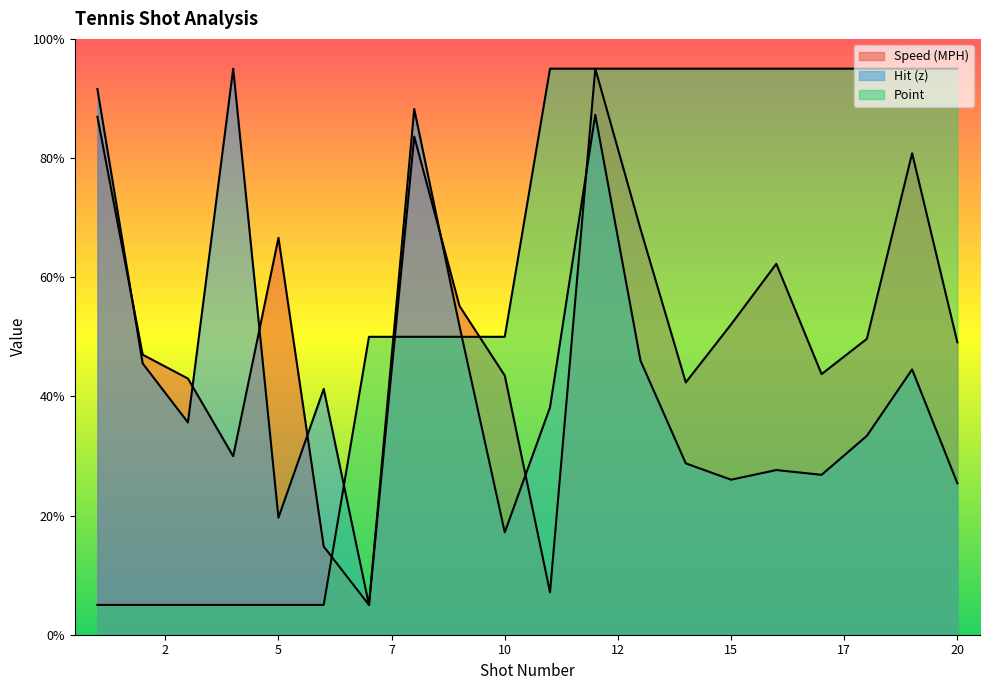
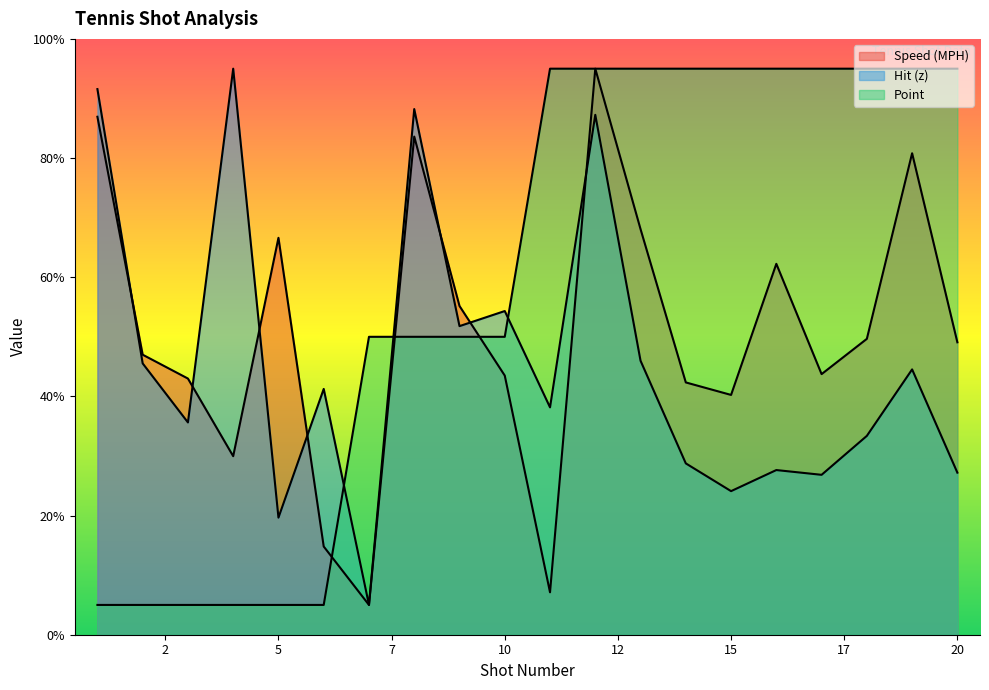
Hit (z), 10: 17% -> 54%
Speed (MPH), 15: 52% -> 40%
Hit (z), 15: 26% -> 24%
Hit (z), 20: 25% -> 27%
